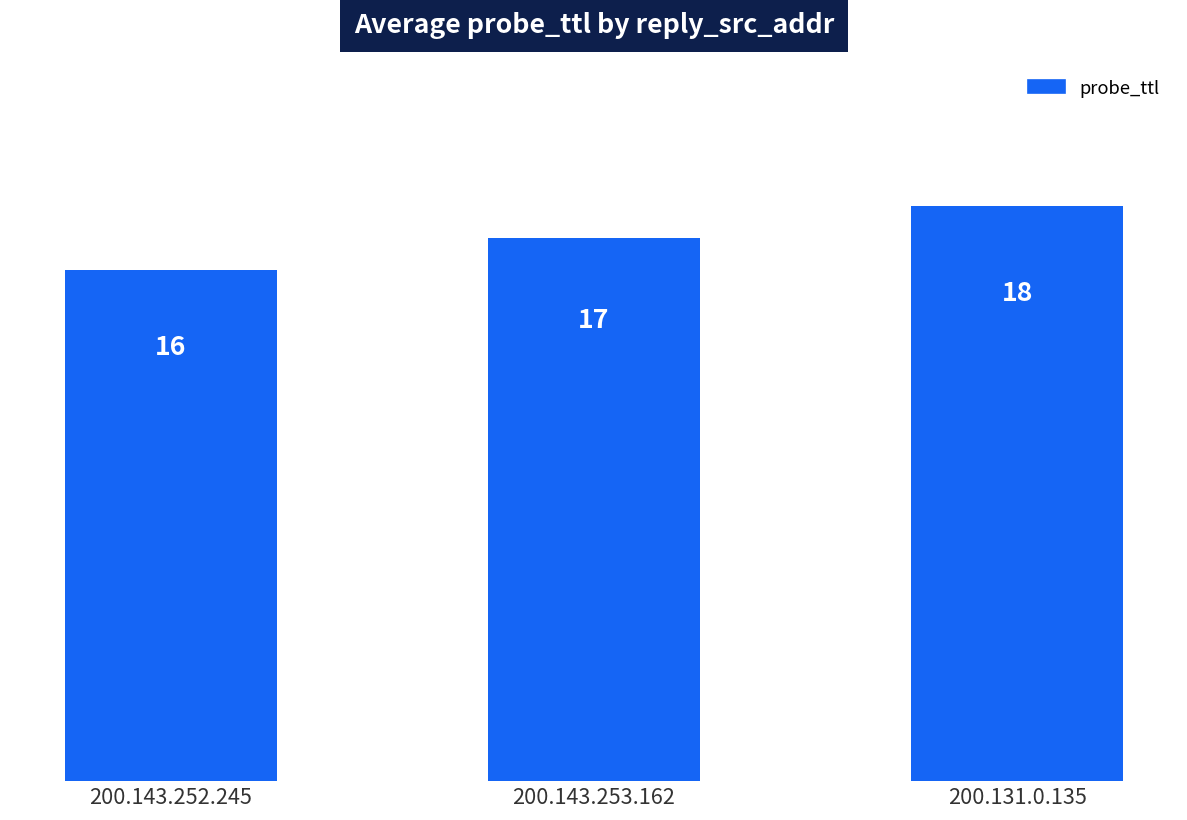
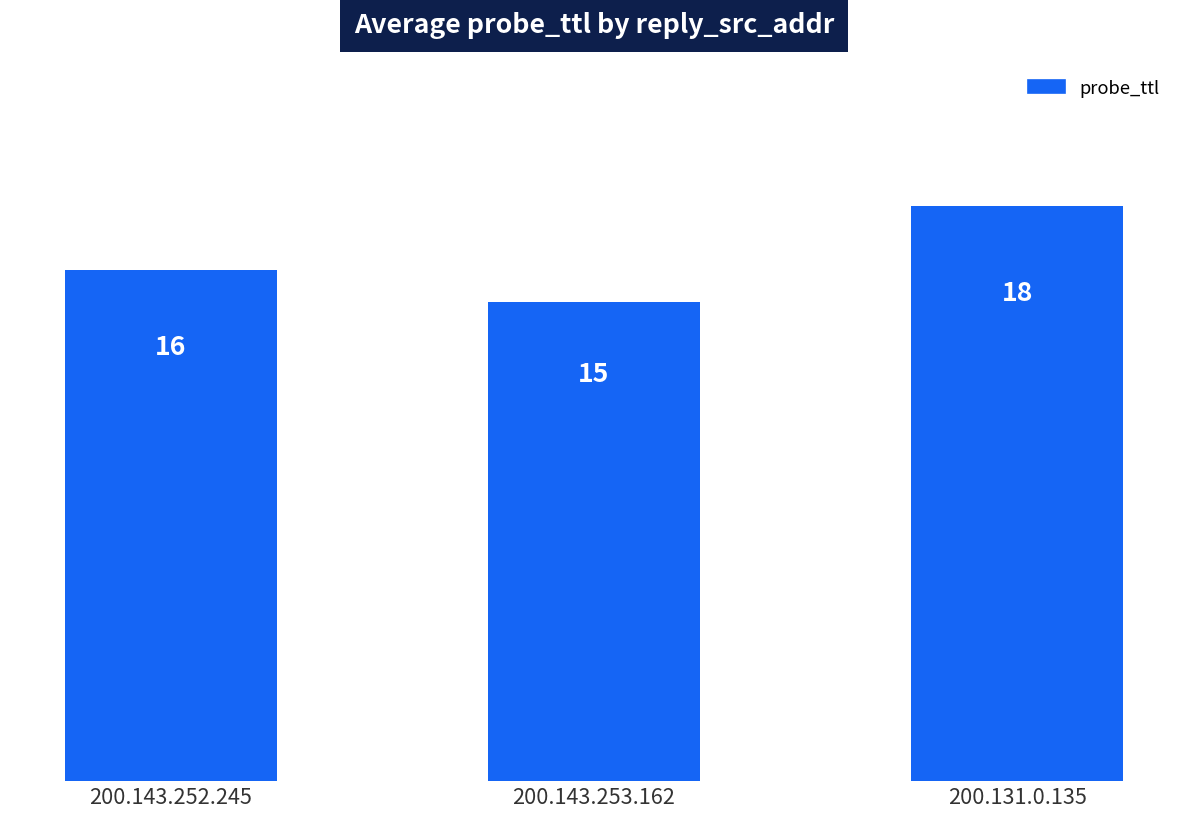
200.143.253.162: 17 -> 15
